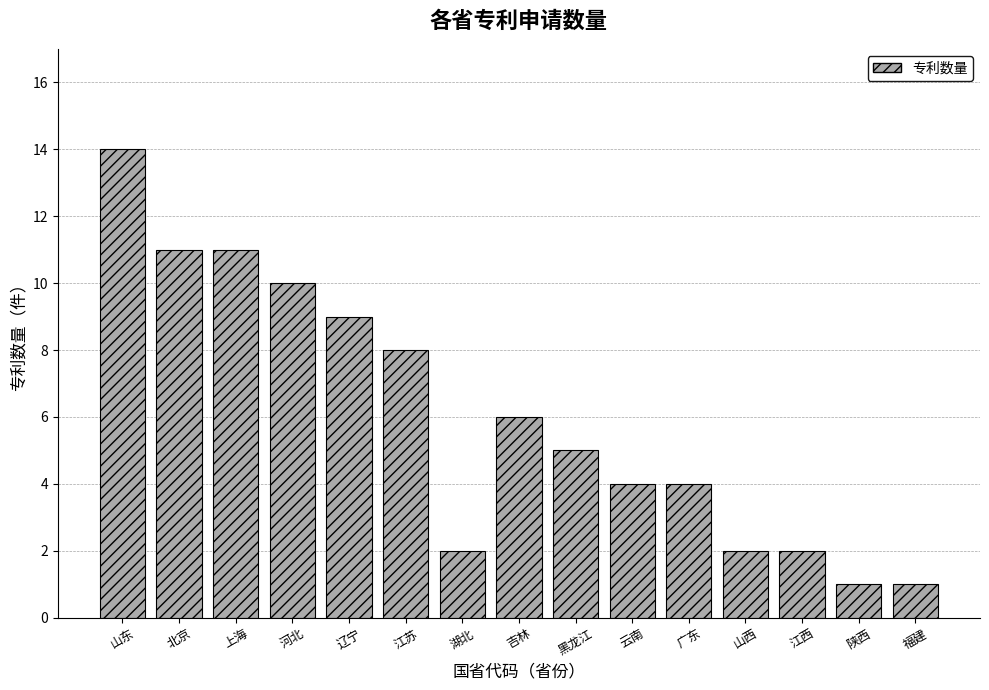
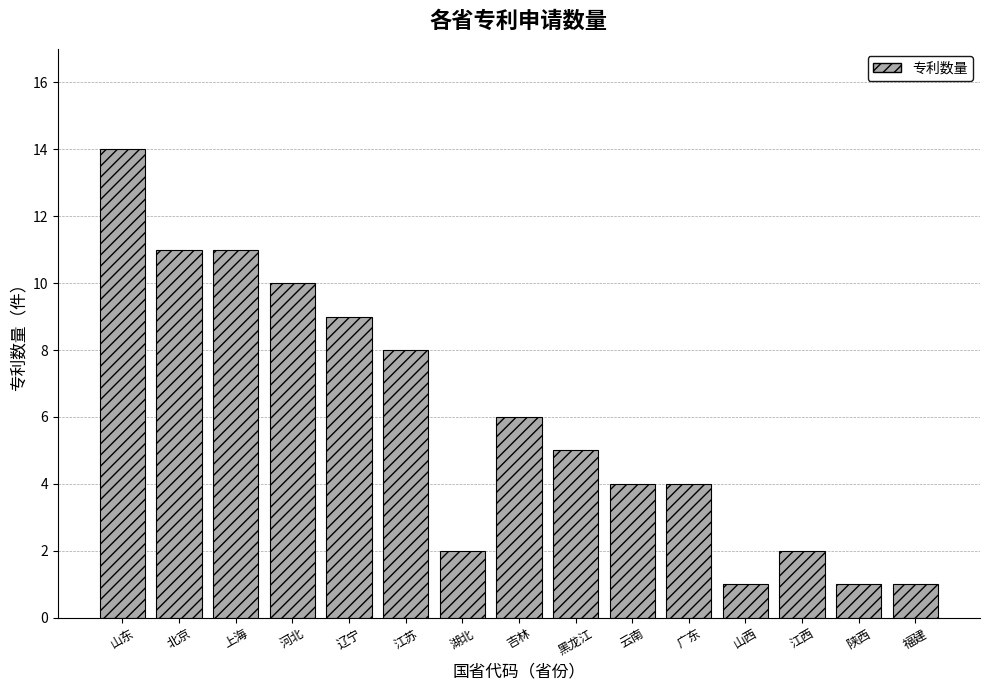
山西: 2 -> 1
